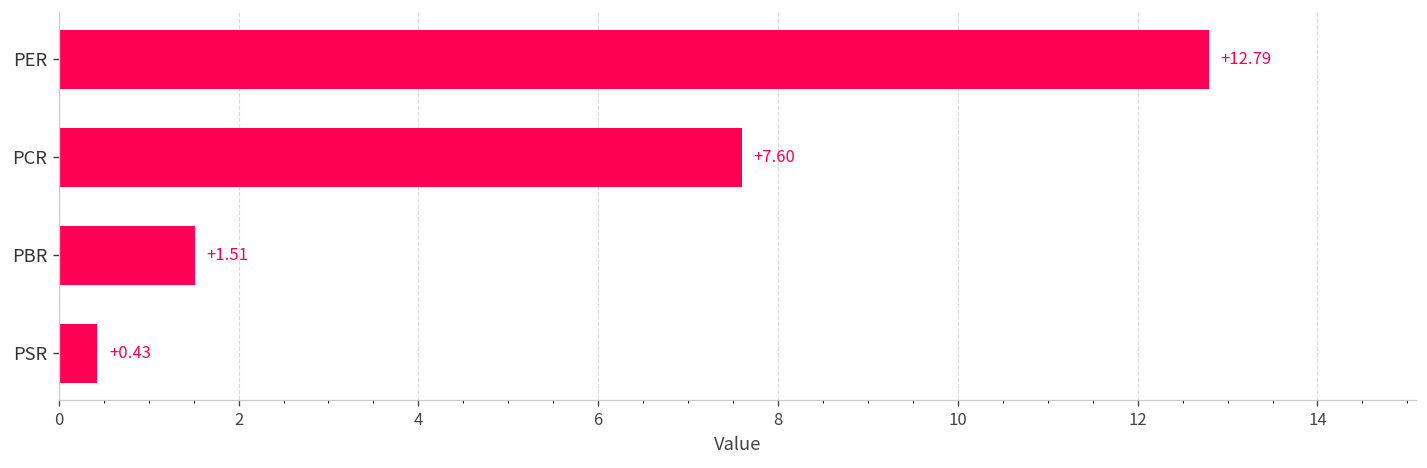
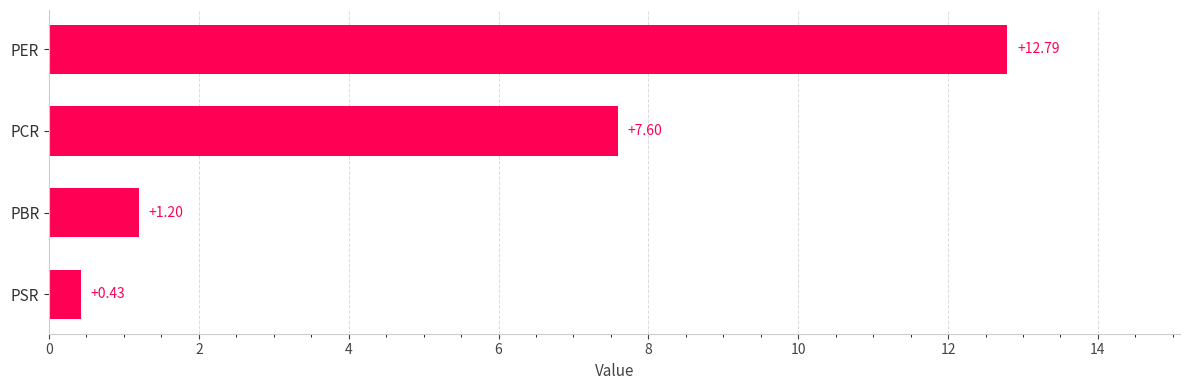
PBR: +1.51 -> +1.20
